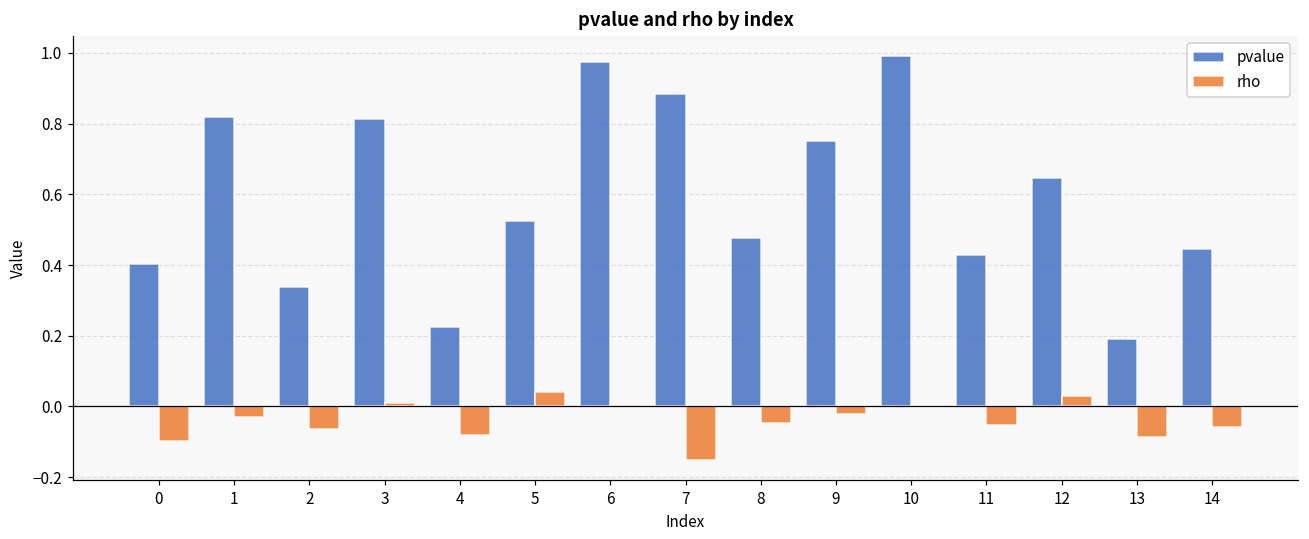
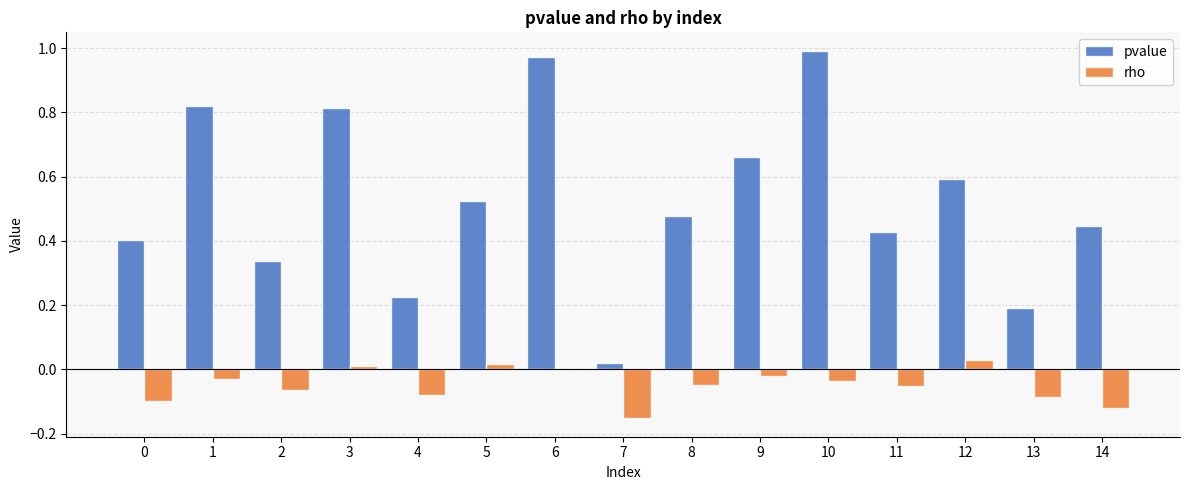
rho, 5: 0.04 -> 0.02
pvalue, 7: 0.88 -> 0.02
pvalue, 9: 0.75 -> 0.66
rho, 10: 0.00 -> -0.03
pvalue, 12: 0.64 -> 0.59
rho, 14: -0.06 -> -0.12
